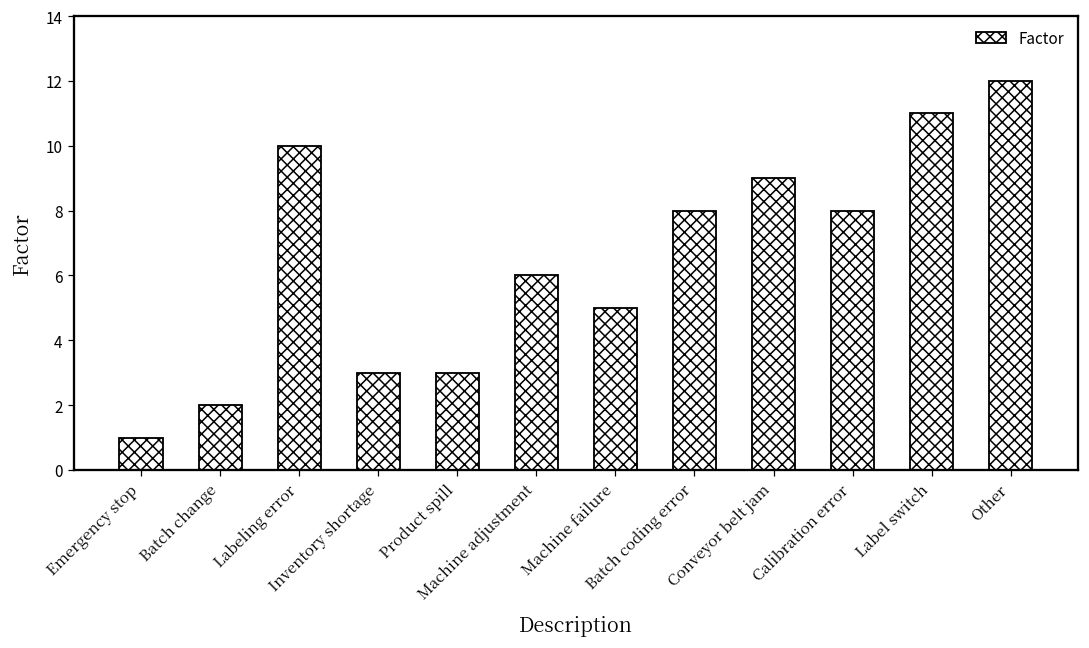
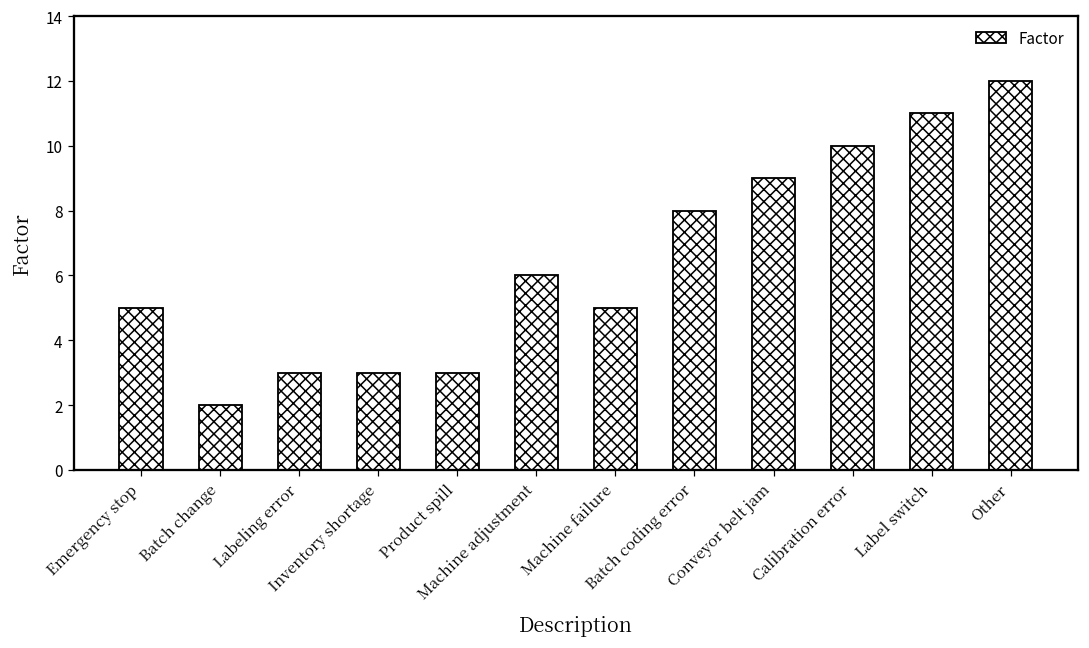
Emergency stop: 1 -> 5
Labeling error: 10 -> 3
Calibration error: 8 -> 10
